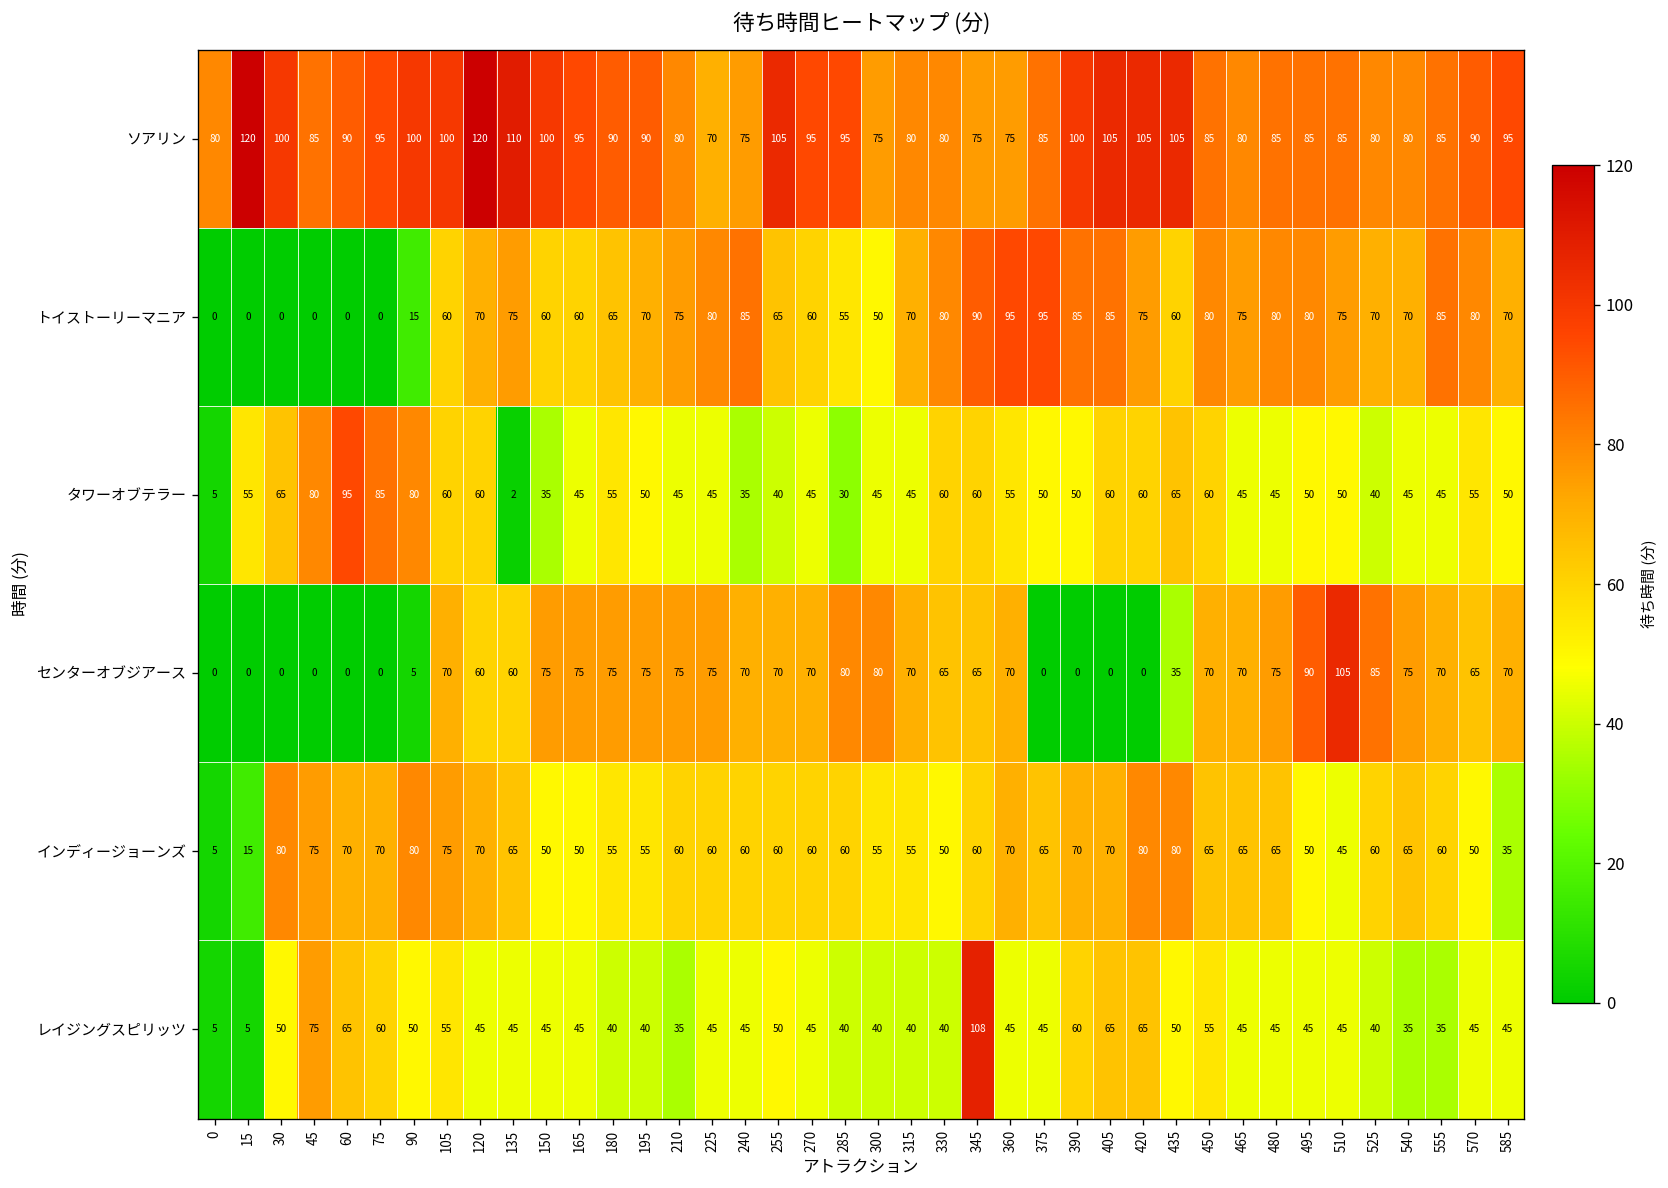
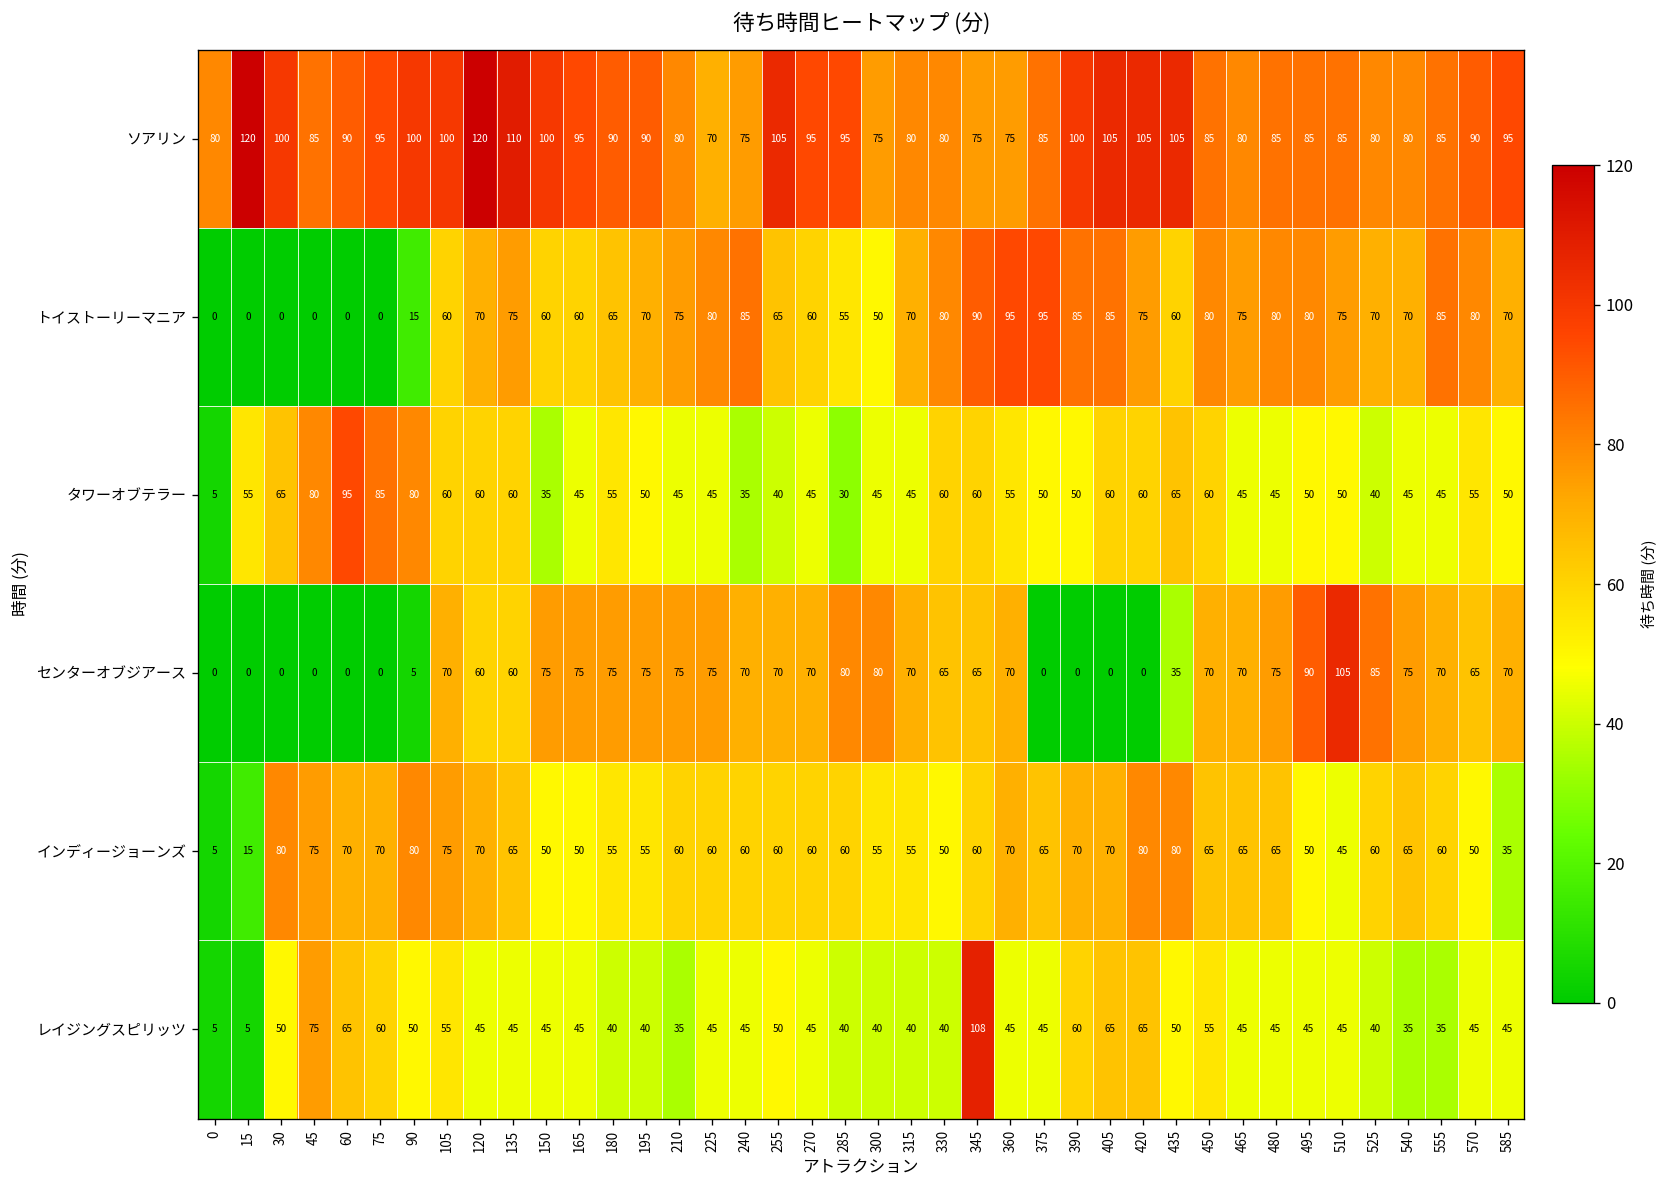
タワーオブテラー, 135: 2 -> 60
